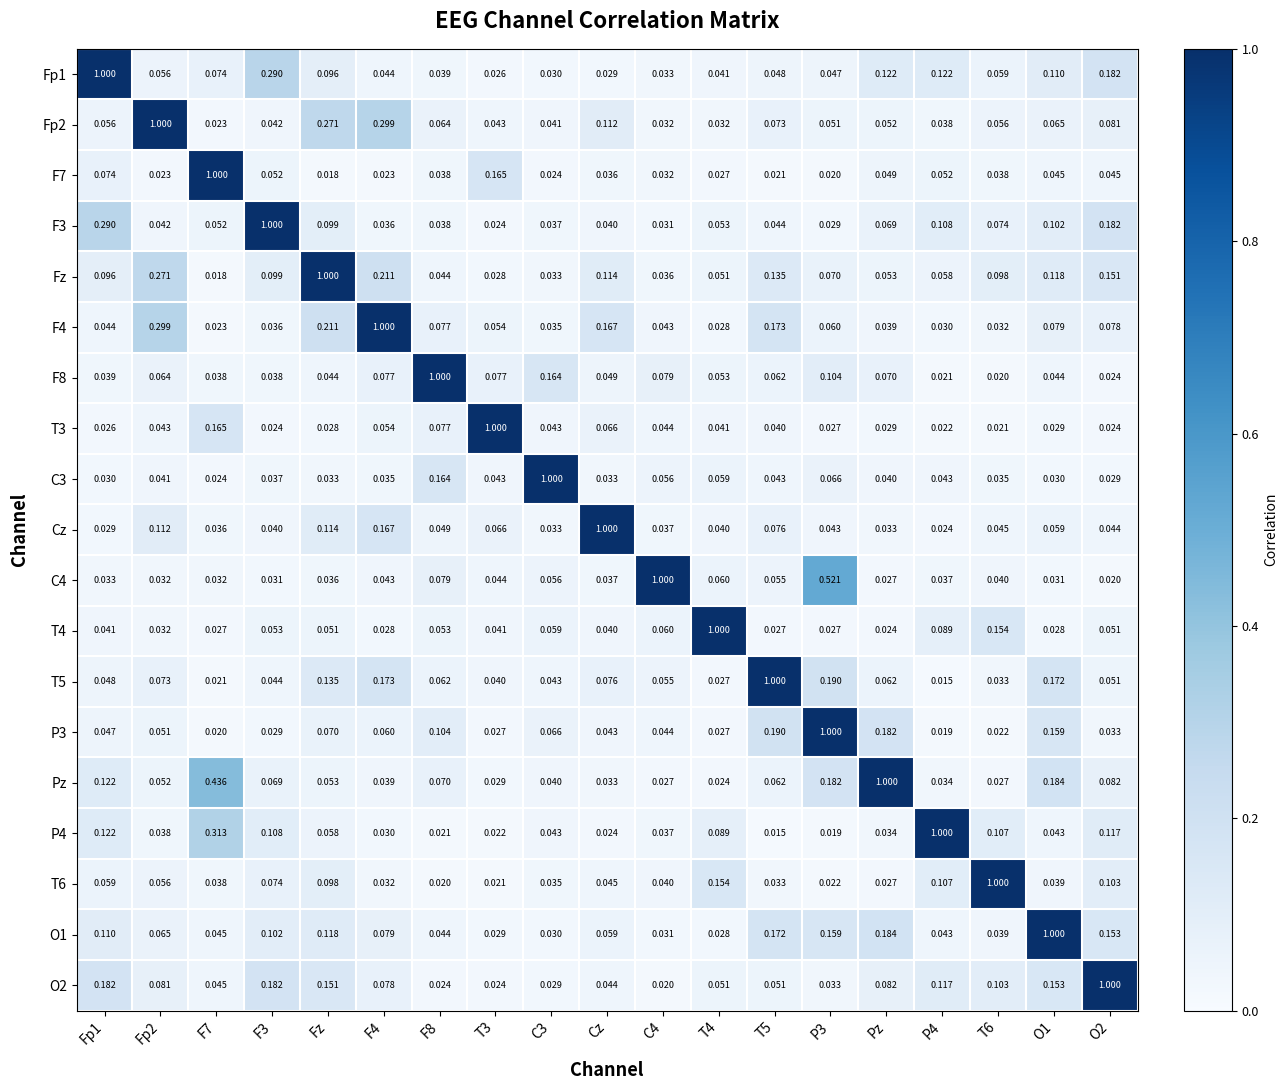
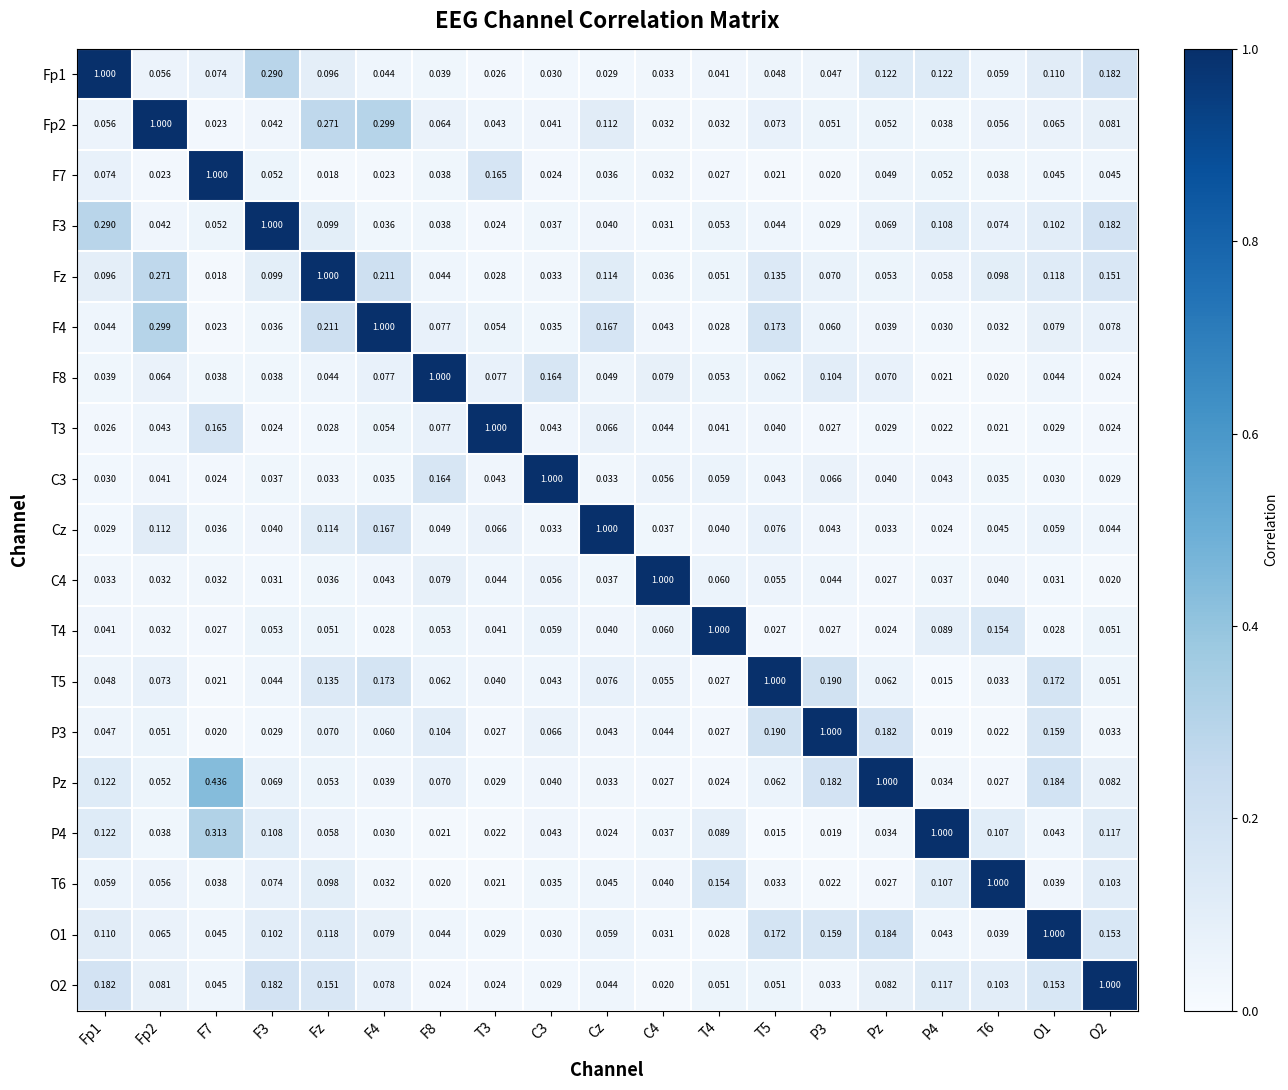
C4, P3: 0.521 -> 0.044
